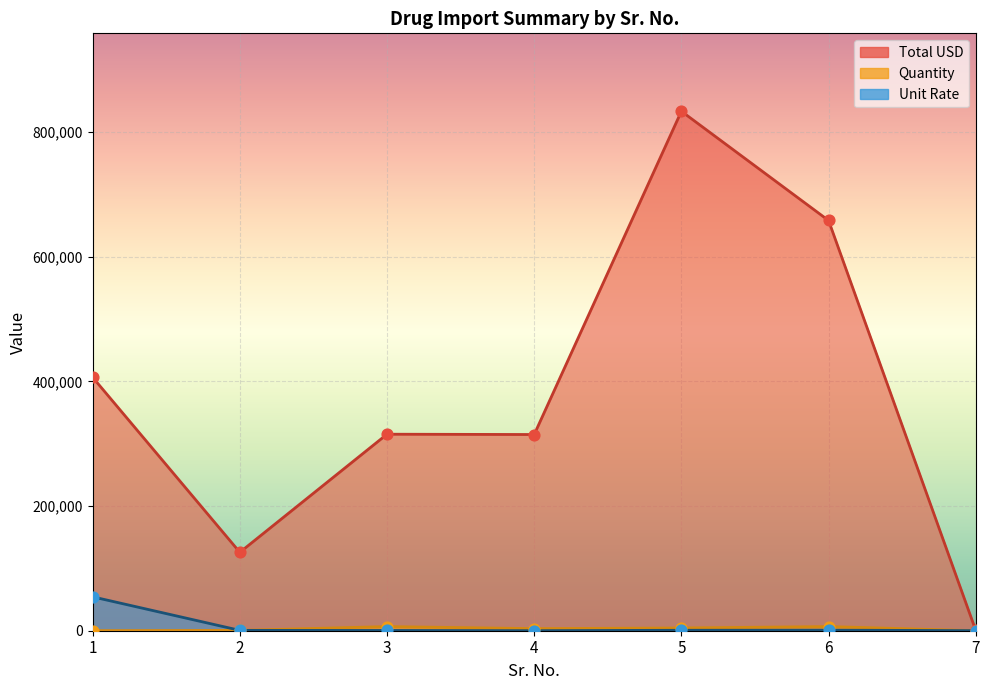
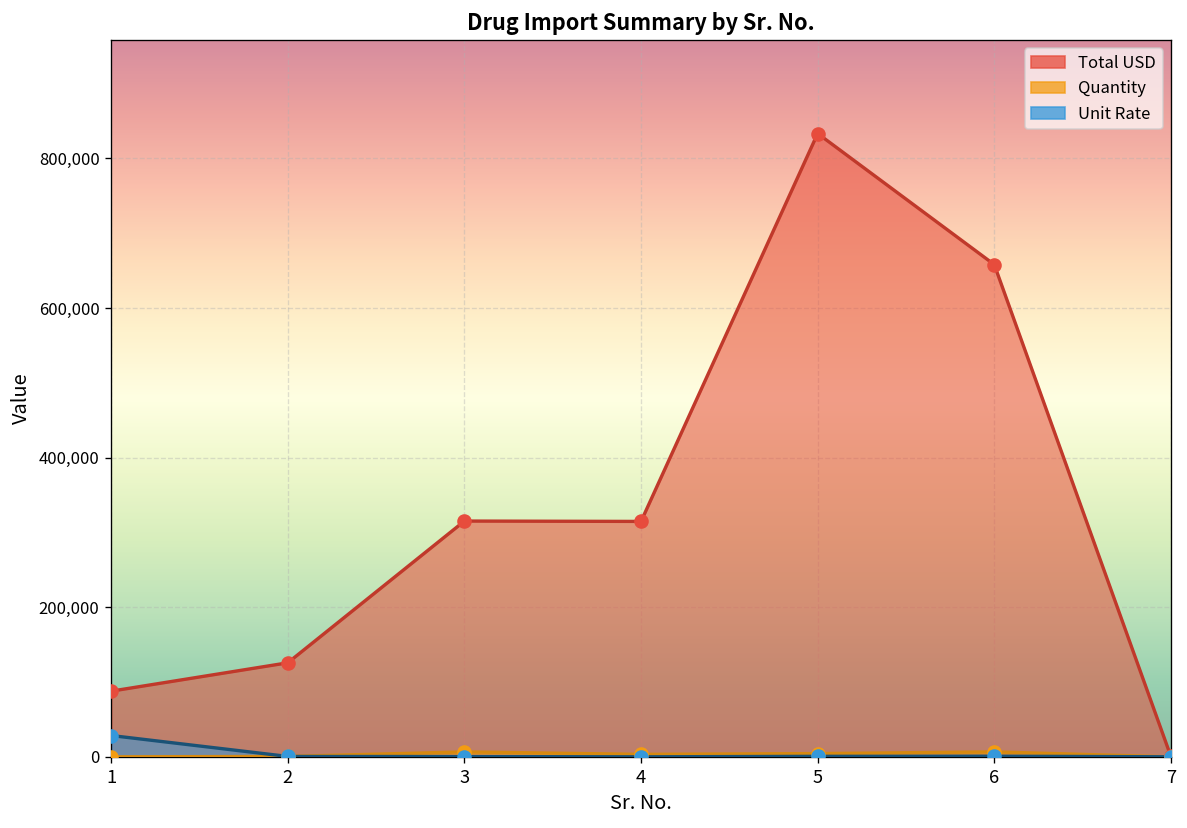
Total USD, 1: 410,000 -> 90,000
Unit Rate, 1: 50,000 -> 30,000
